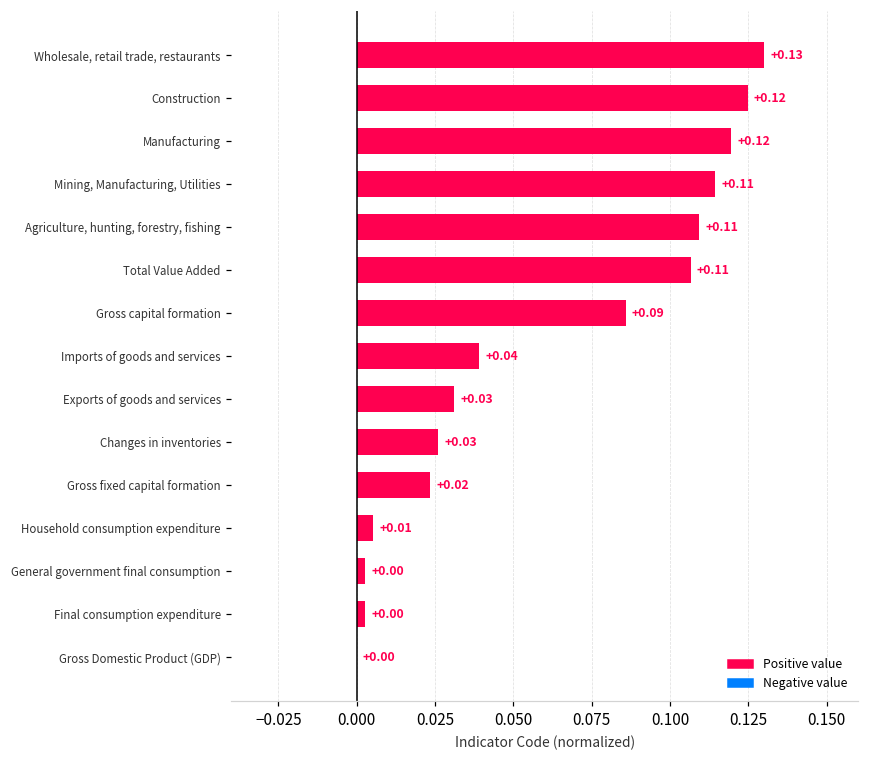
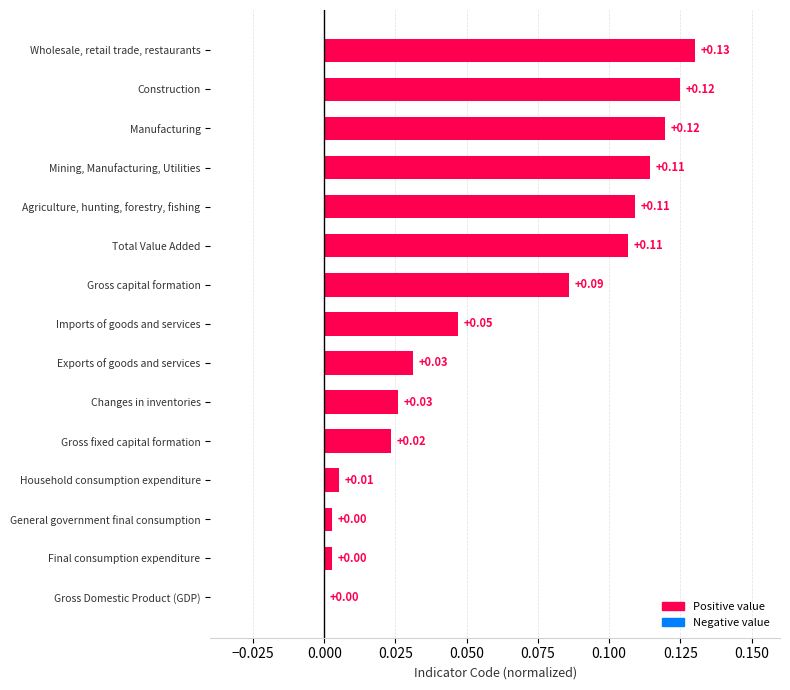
Imports of goods and services: +0.04 -> +0.05
